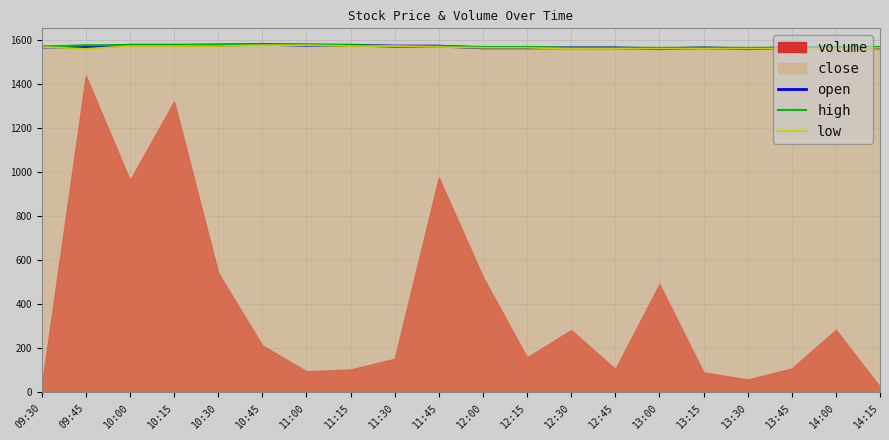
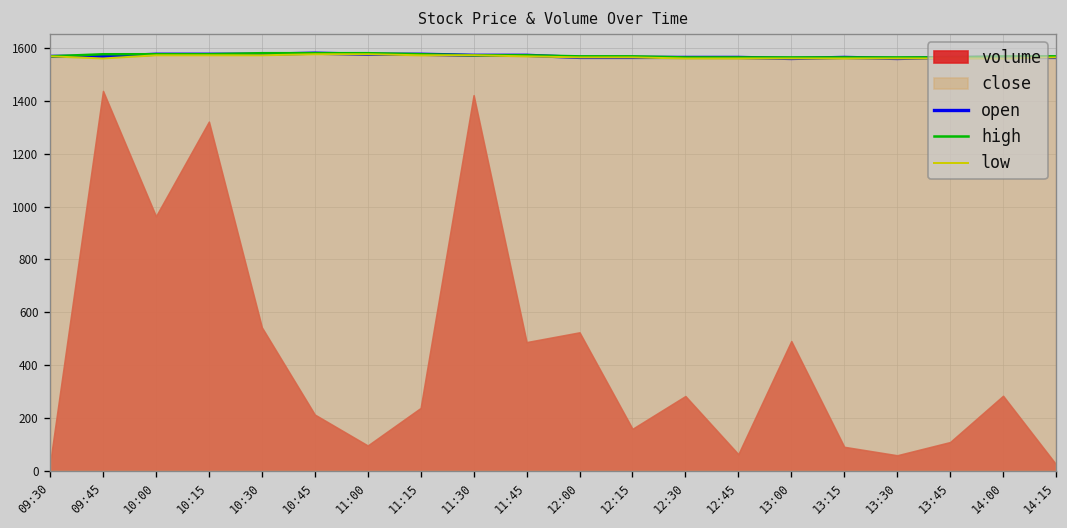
volume, 11:15: 100 -> 240
volume, 11:30: 150 -> 1420
volume, 11:45: 980 -> 490
volume, 12:45: 110 -> 60
